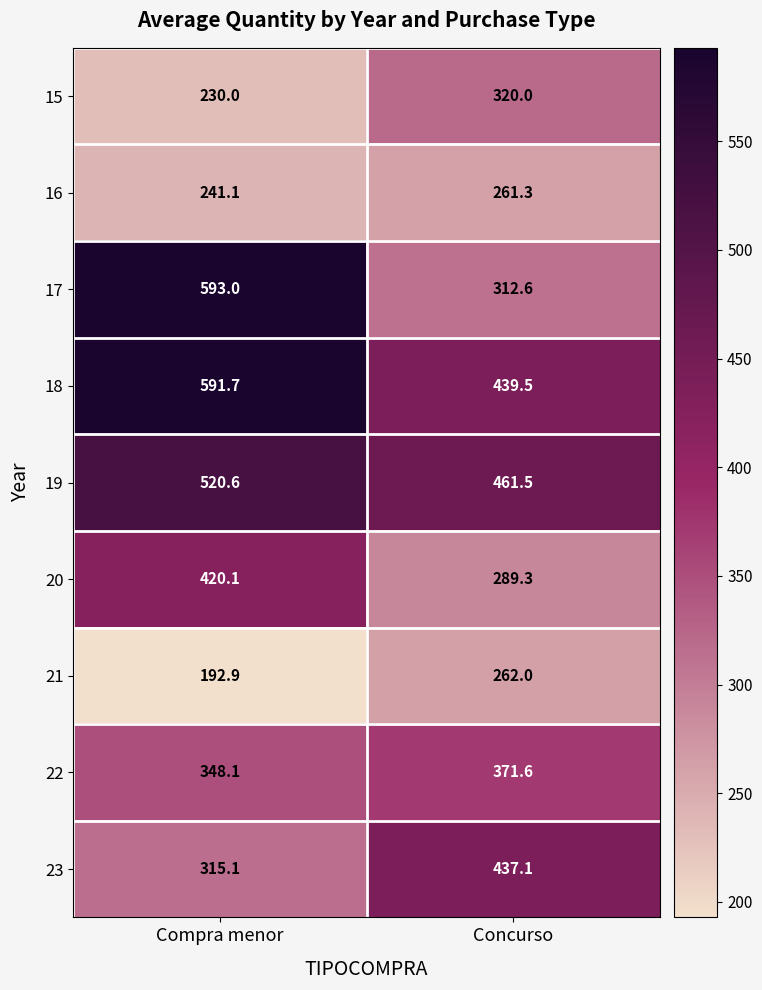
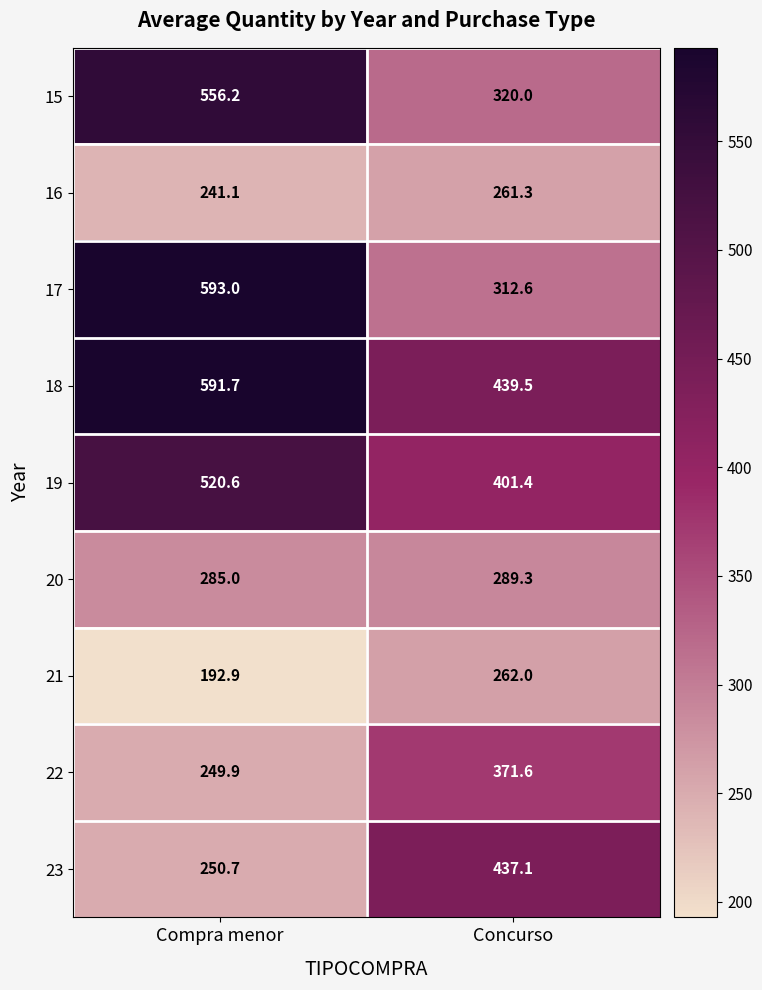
15, Compra menor: 230.0 -> 556.2
19, Concurso: 461.5 -> 401.4
20, Compra menor: 420.1 -> 285.0
22, Compra menor: 348.1 -> 249.9
23, Compra menor: 315.1 -> 250.7
